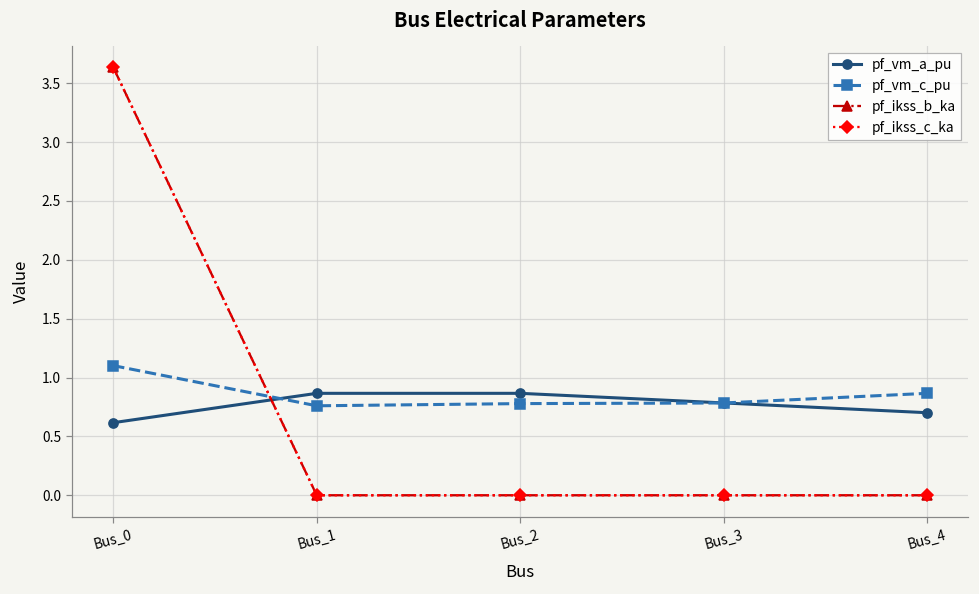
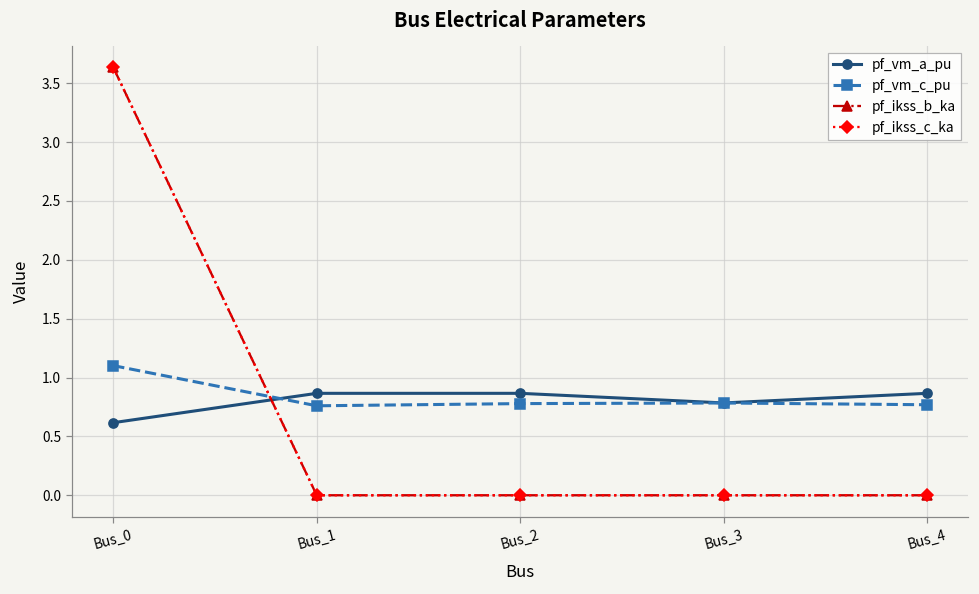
pf_vm_a_pu, Bus_4: 0.70 -> 0.87
pf_vm_c_pu, Bus_4: 0.87 -> 0.77
